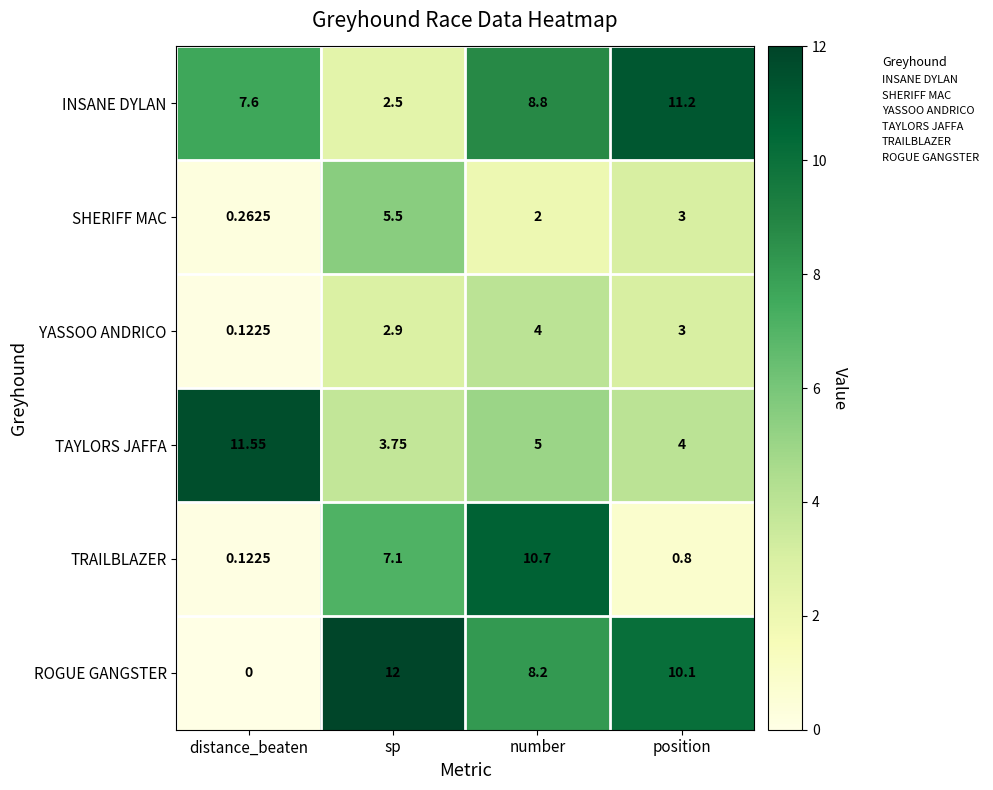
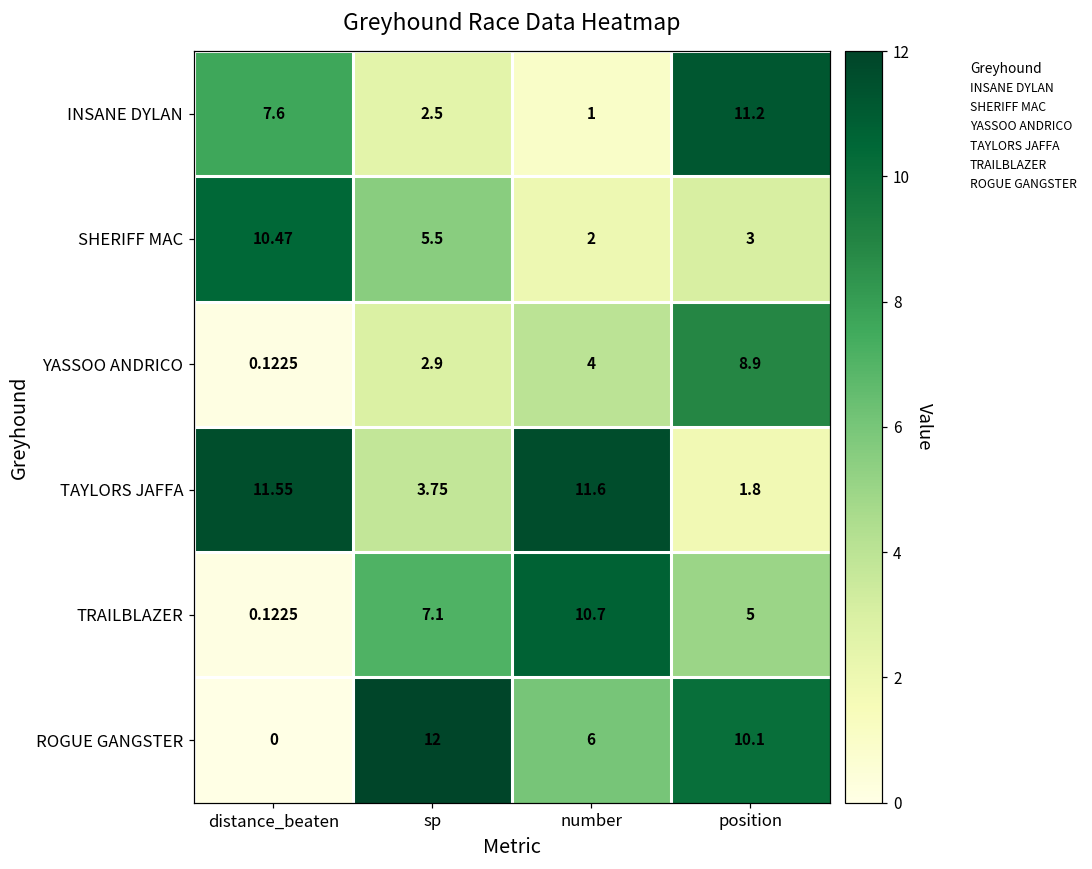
INSANE DYLAN, number: 8.8 -> 1
SHERIFF MAC, distance_beaten: 0.2625 -> 10.47
YASSOO ANDRICO, position: 3 -> 8.9
TAYLORS JAFFA, number: 5 -> 11.6
TAYLORS JAFFA, position: 4 -> 1.8
TRAILBLAZER, position: 0.8 -> 5
ROGUE GANGSTER, number: 8.2 -> 6
